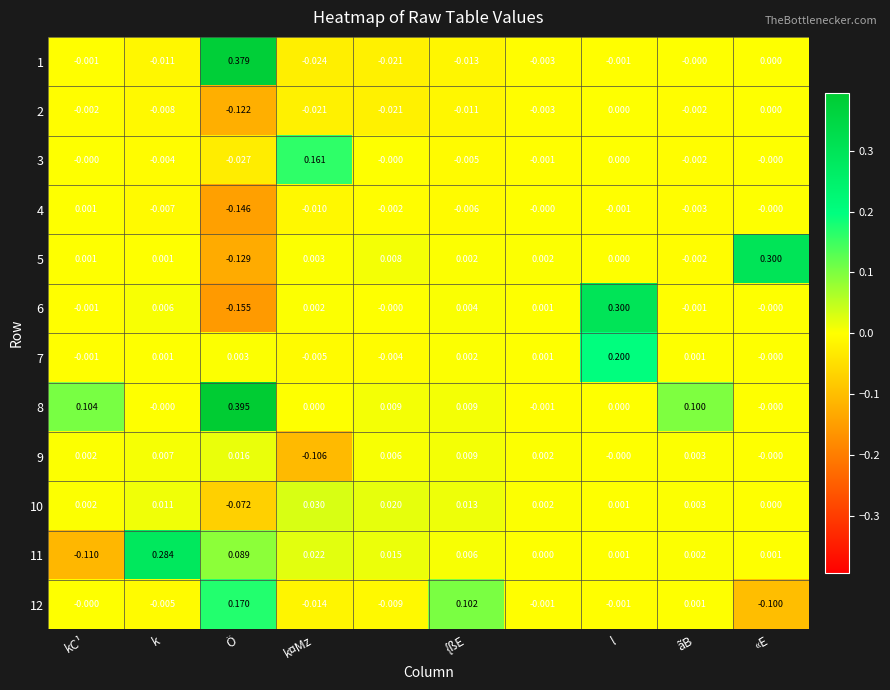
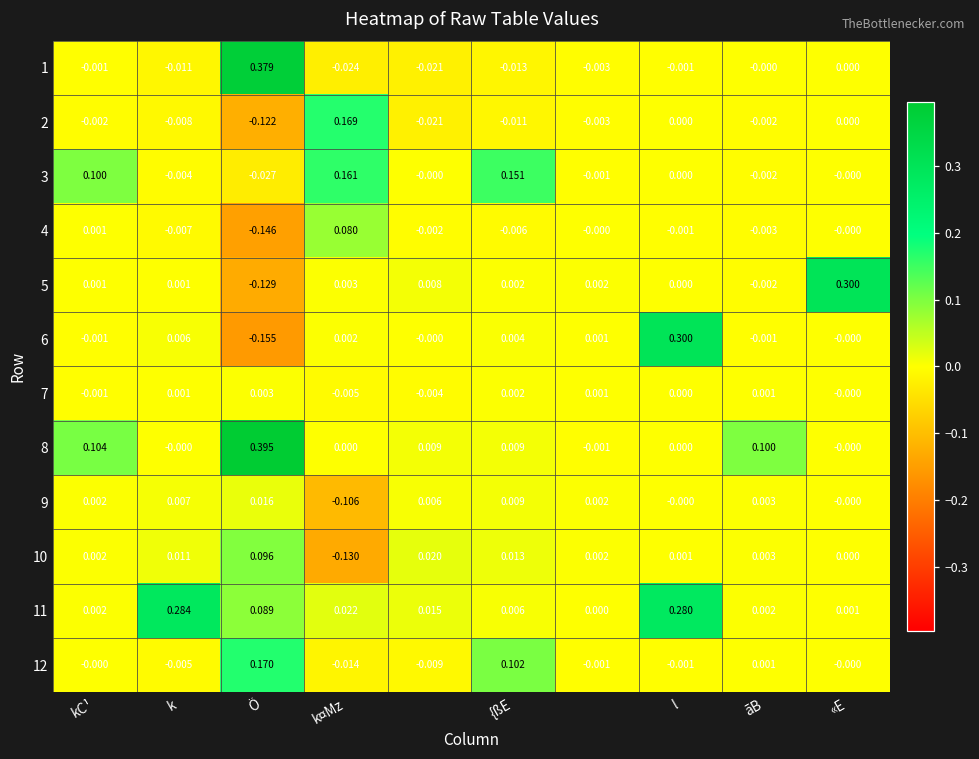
2, k¤Mz: -0.021 -> 0.169
3, kC¹: -0.000 -> 0.100
3, {ßE: -0.005 -> 0.151
4, k¤Mz: -0.010 -> 0.080
7, l: 0.200 -> 0.000
10, Ö: -0.072 -> 0.096
10, k¤Mz: 0.030 -> -0.130
11, kC¹: -0.110 -> 0.002
11, l: 0.001 -> 0.280
12, «E: -0.100 -> -0.000
